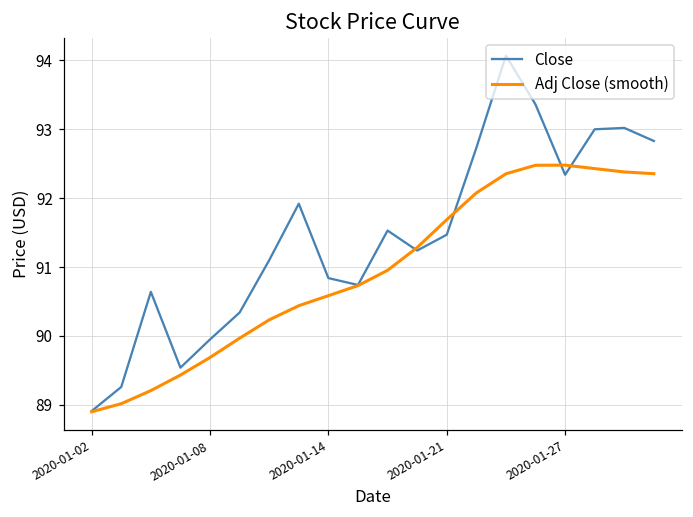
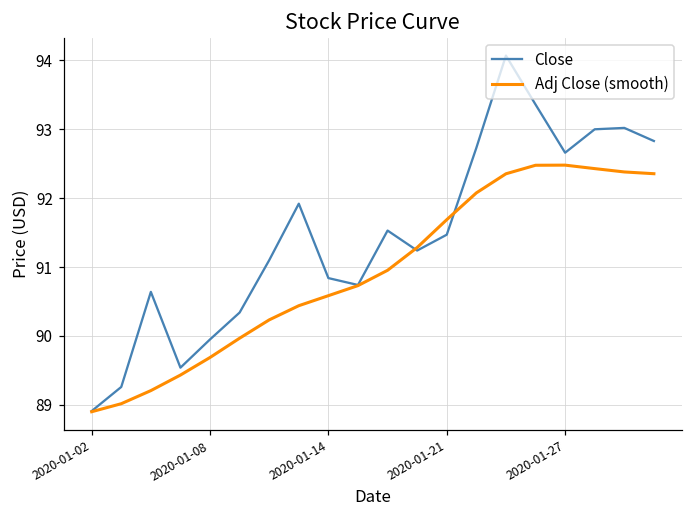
Close, 2020-01-27: 92.3 -> 92.7
